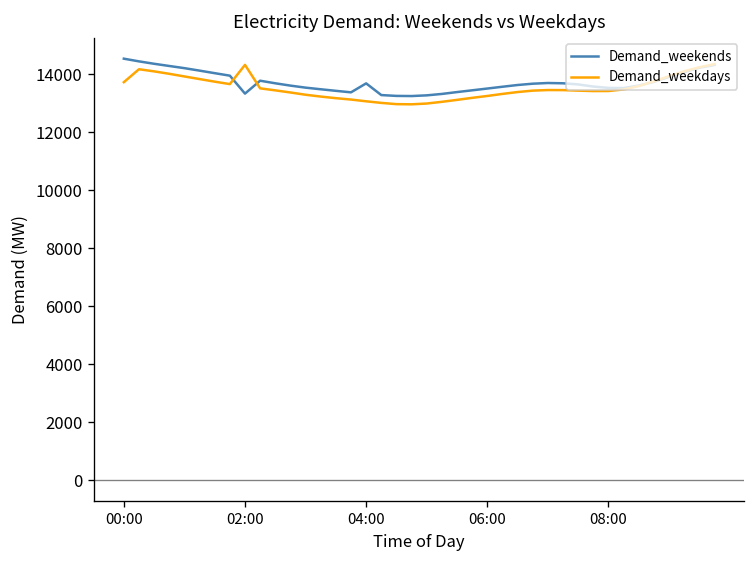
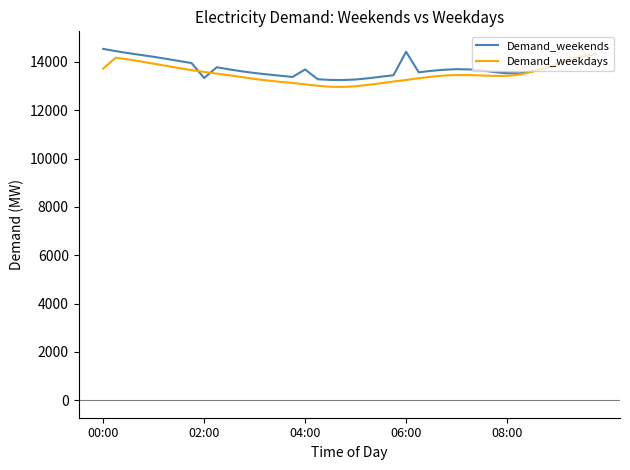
Demand_weekdays, 02:00: 14300 -> 13600
Demand_weekends, 06:00: 13500 -> 14400
